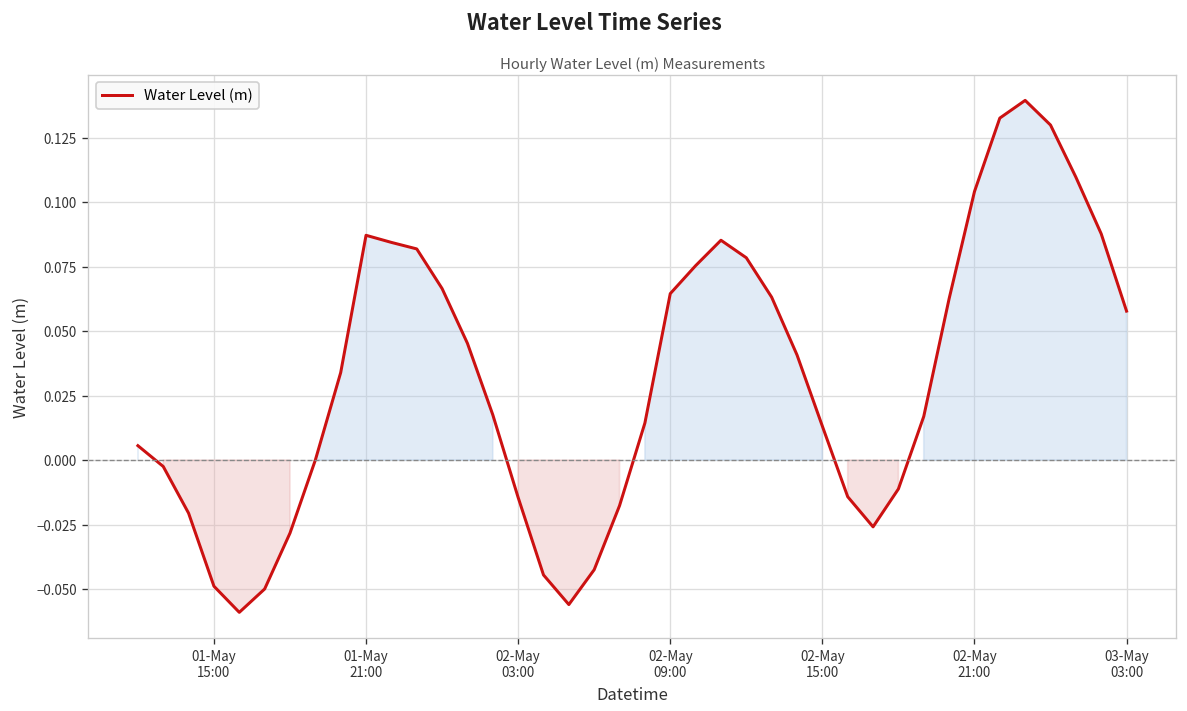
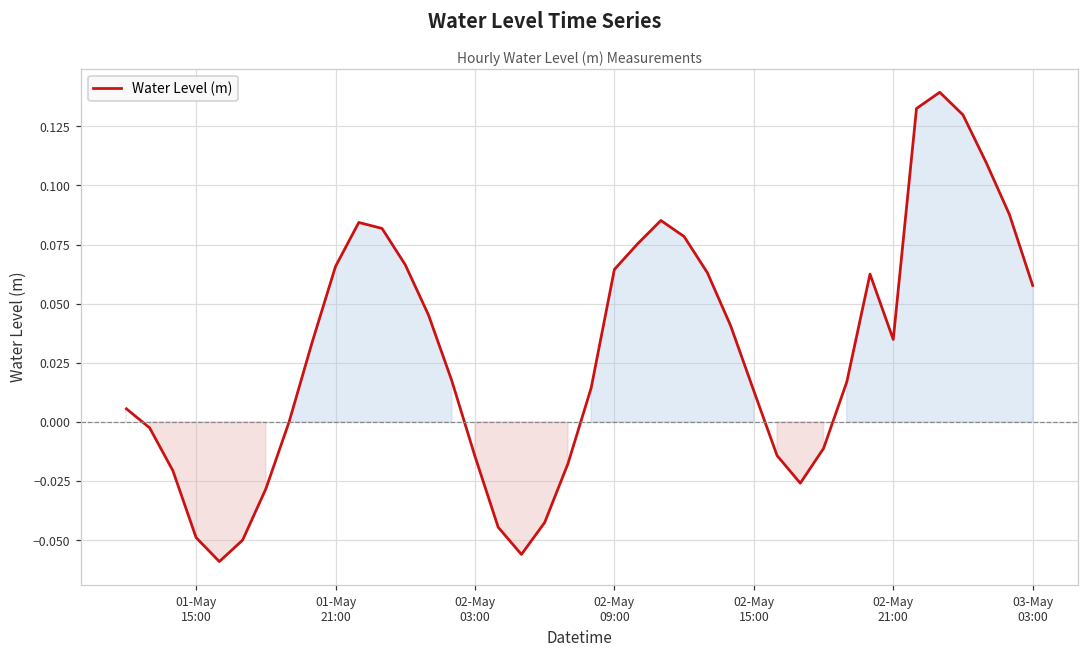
01-May 21:00: 0.087 -> 0.066
02-May 21:00: 0.104 -> 0.035
